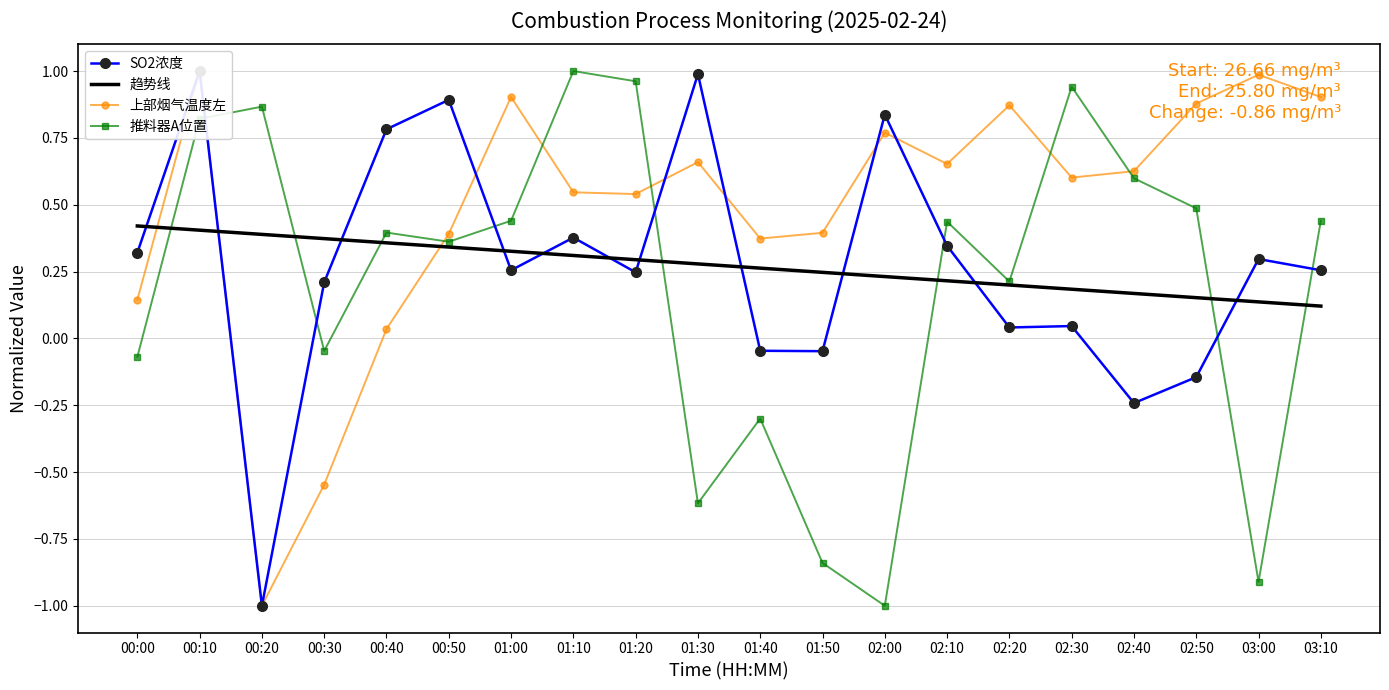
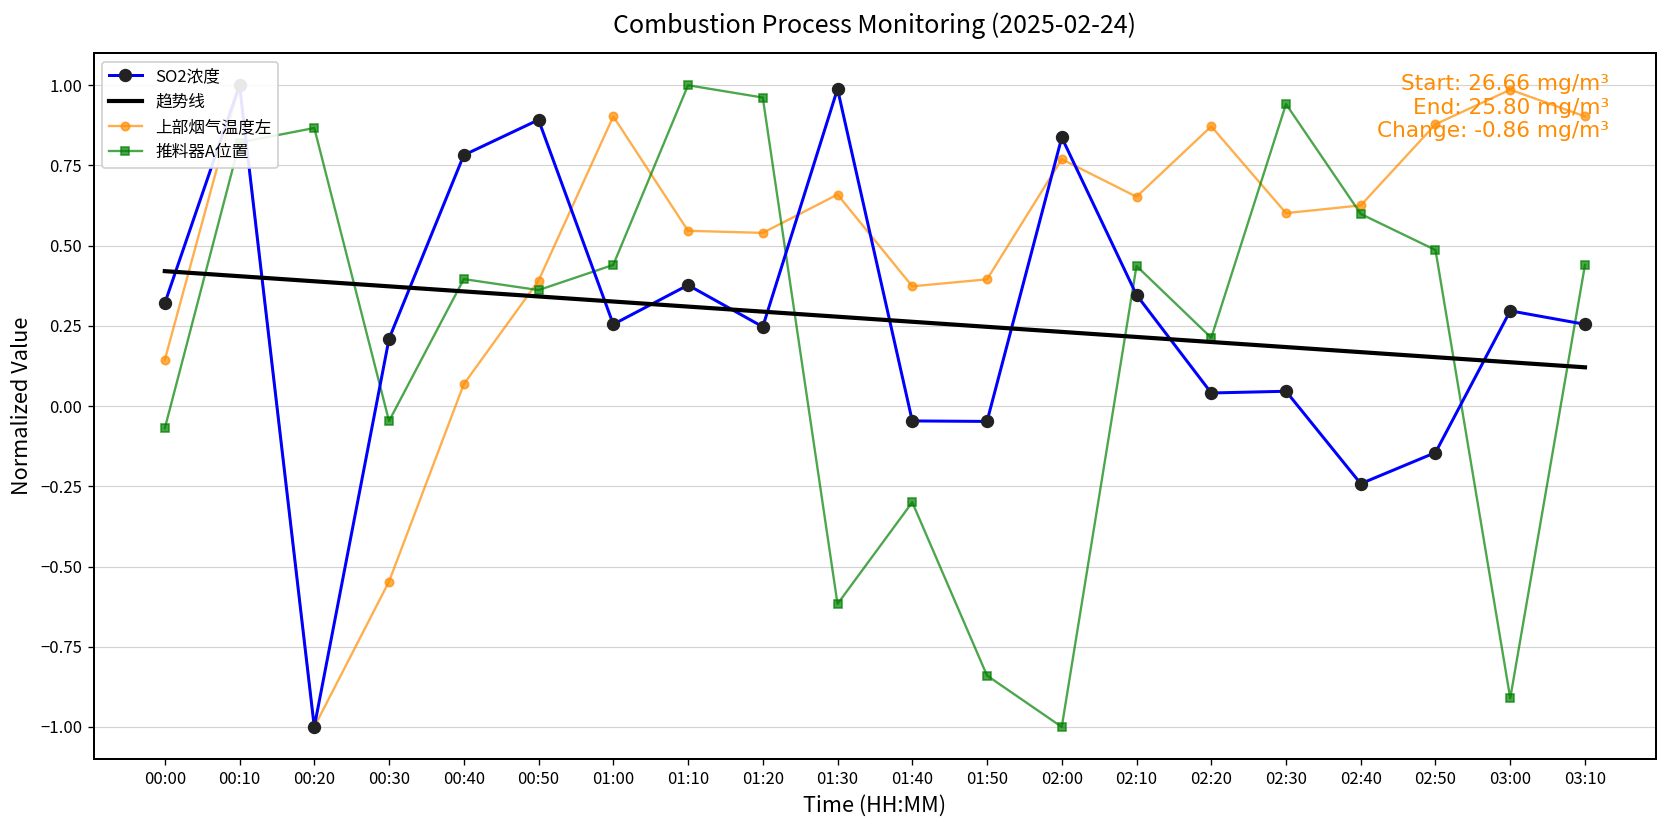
上部烟气温度左, 00:40: 0.03 -> 0.07
